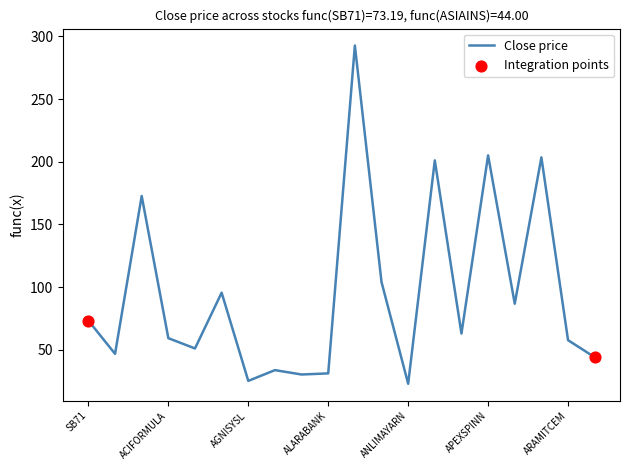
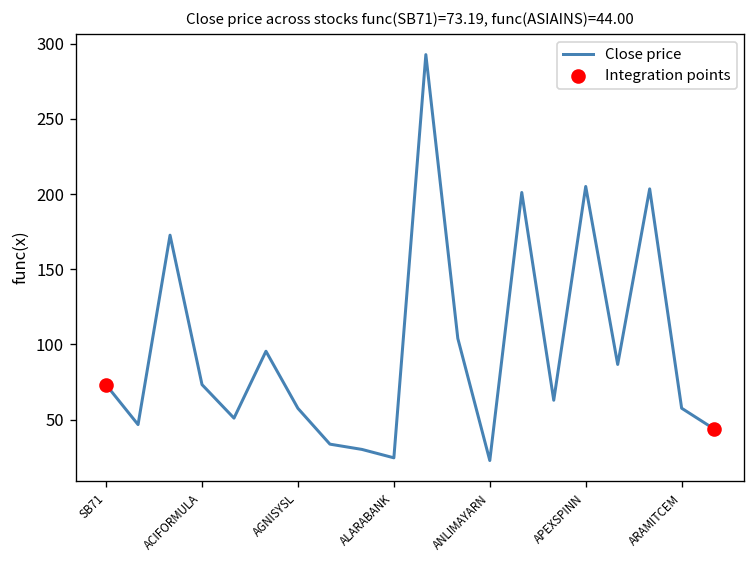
Close price, ACIFORMULA: 59 -> 73
Close price, AGNISYSL: 25 -> 58
Close price, ALARABANK: 31 -> 25
